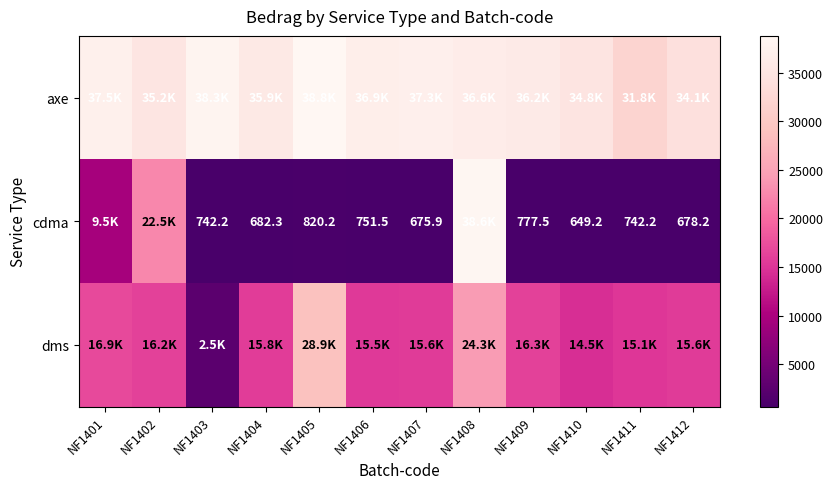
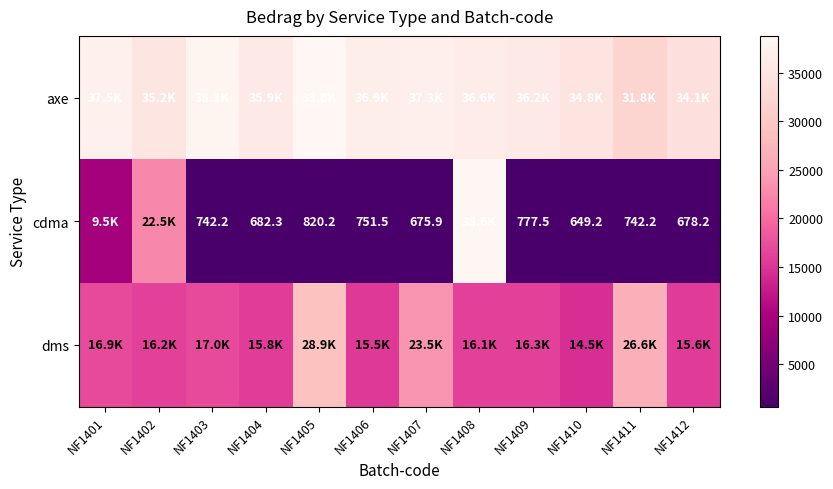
dms, NF1403: 2.5K -> 17.0K
dms, NF1407: 15.6K -> 23.5K
dms, NF1408: 24.3K -> 16.1K
dms, NF1411: 15.1K -> 26.6K
